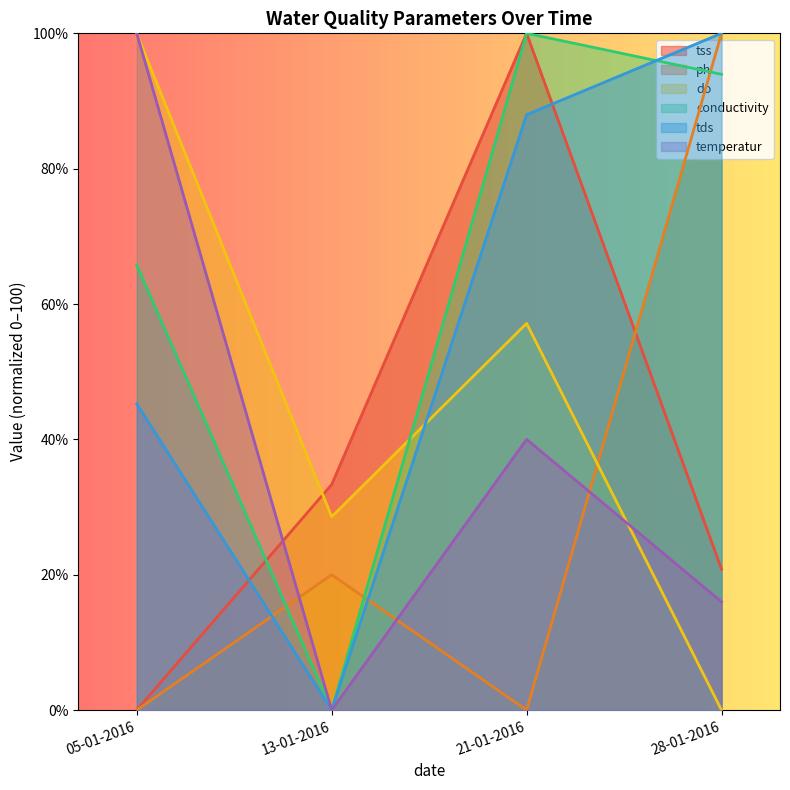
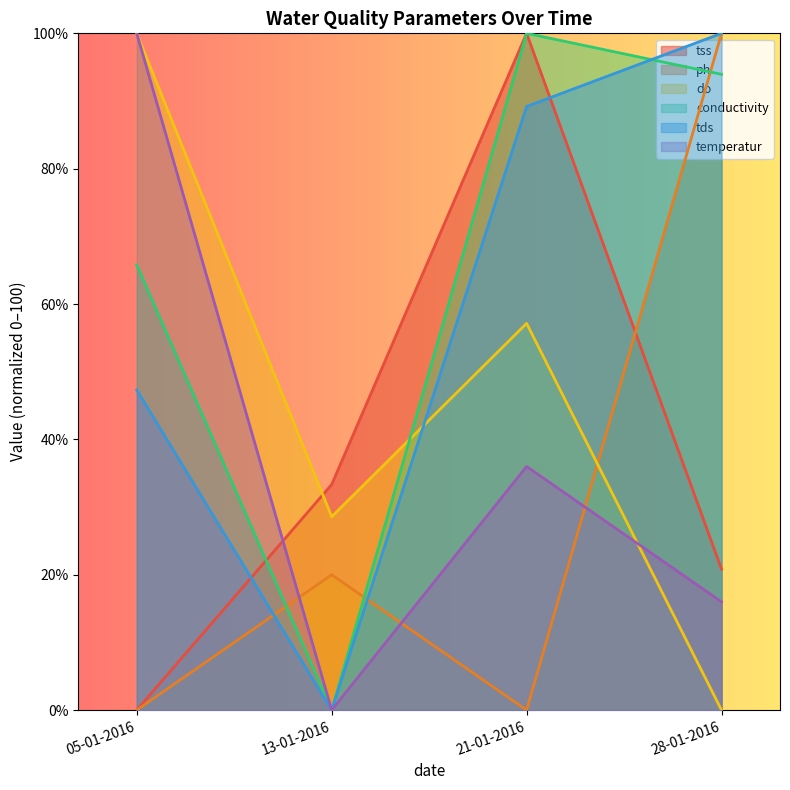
tds, 05-01-2016: 45% -> 47%
tds, 21-01-2016: 88% -> 89%
temperatur, 21-01-2016: 40% -> 36%
